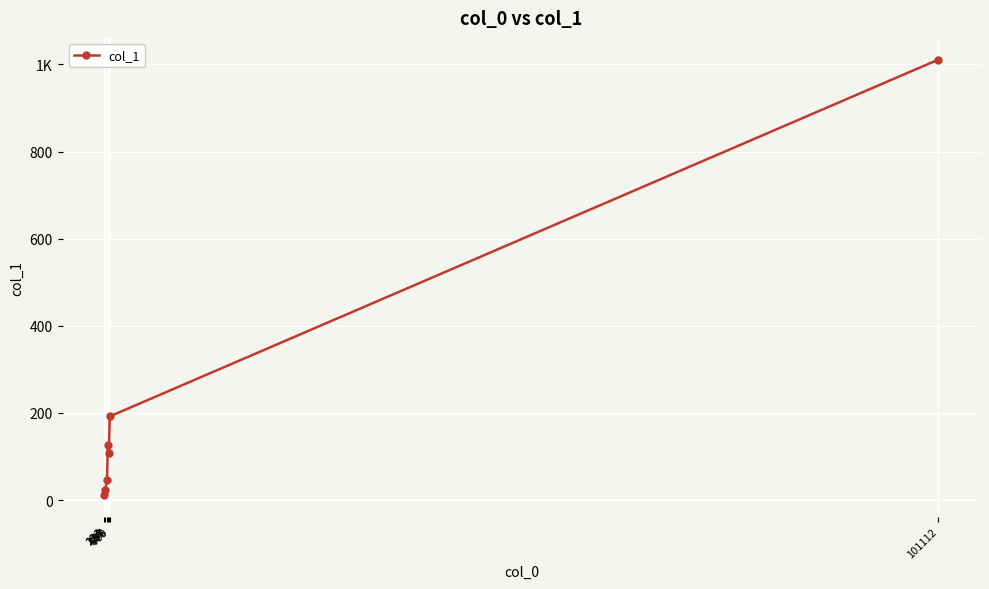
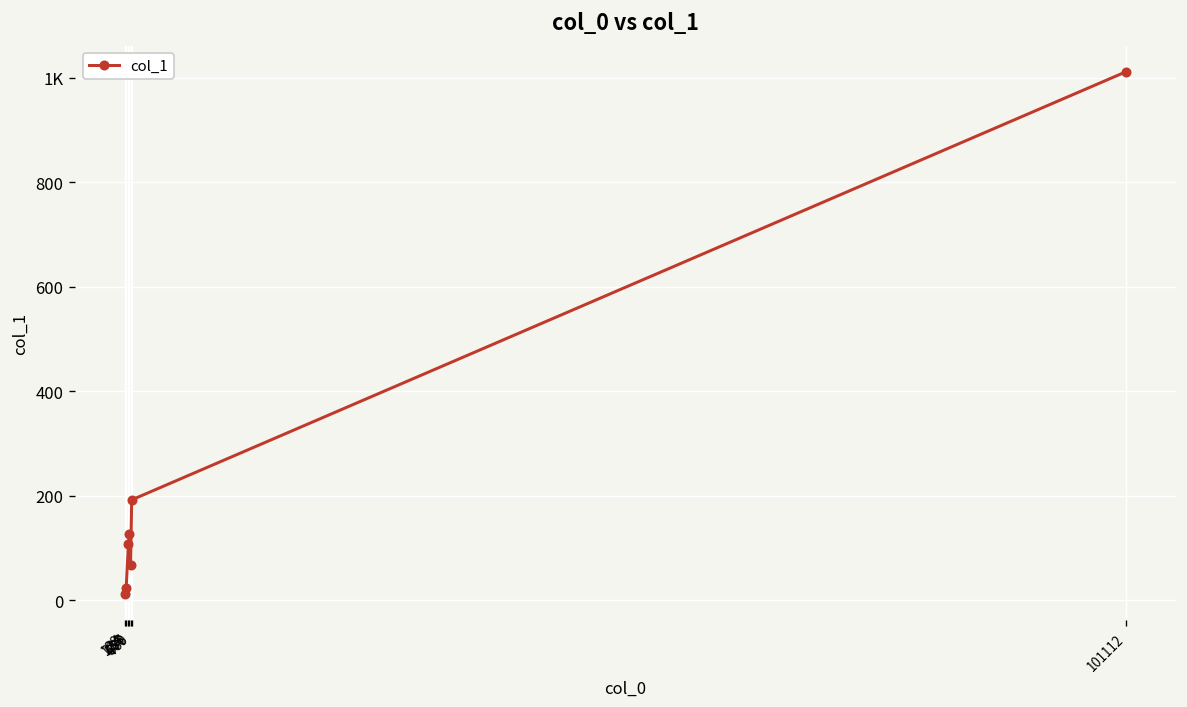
456: 50 -> 110
678: 110 -> 70
